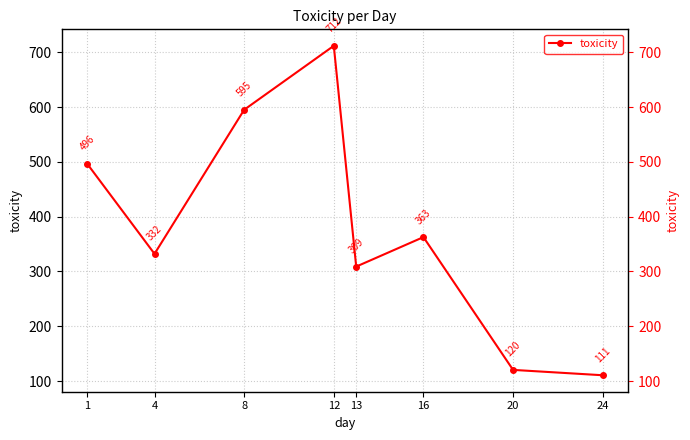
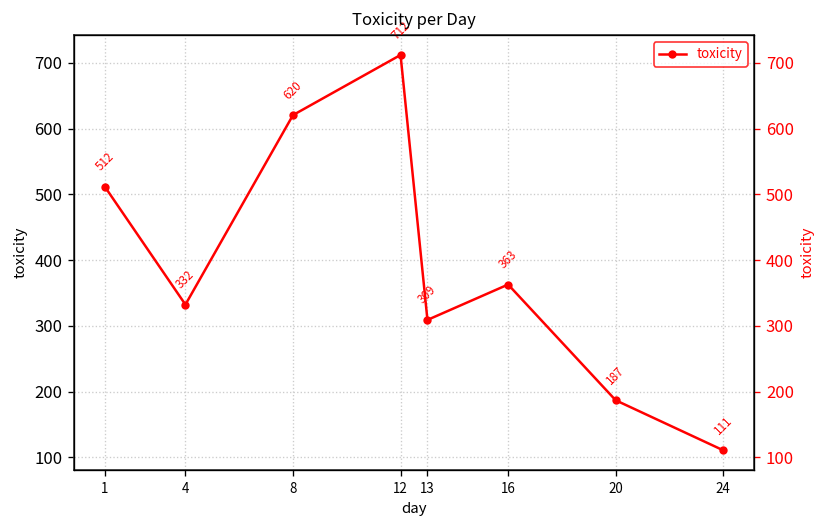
1: 496 -> 512
8: 595 -> 620
20: 120 -> 187
